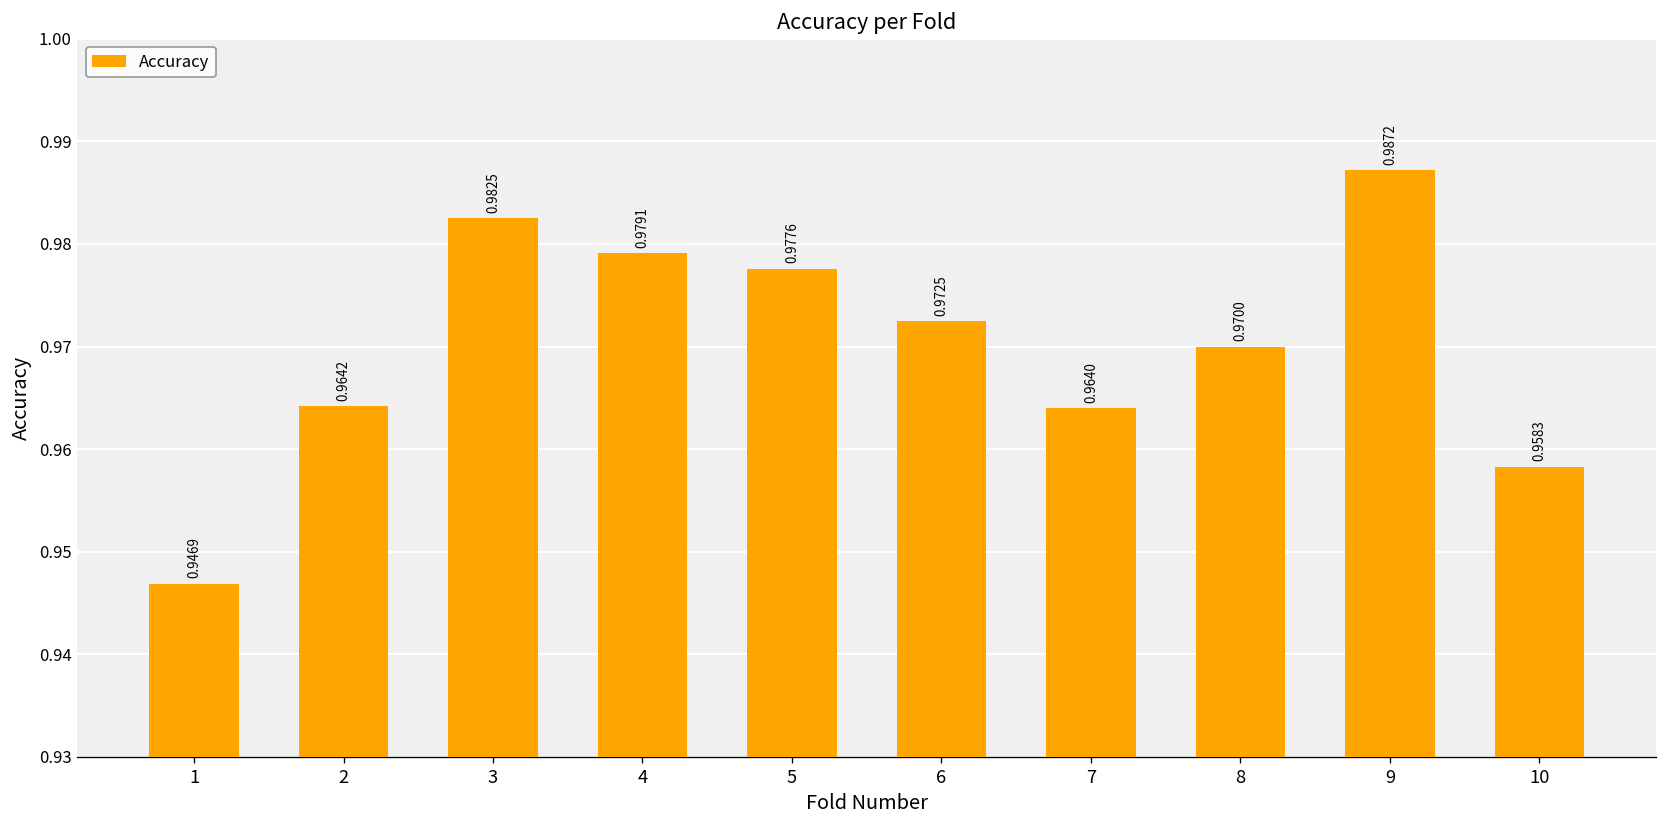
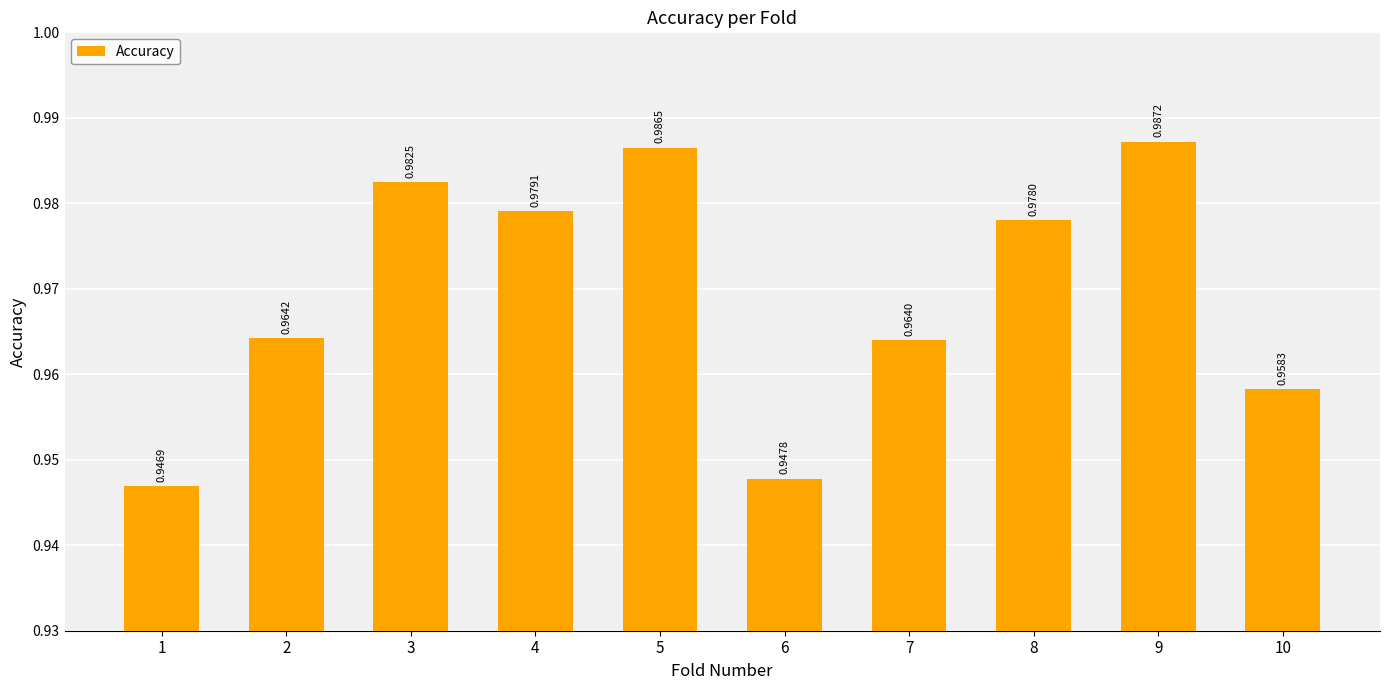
5: 0.9776 -> 0.9865
6: 0.9725 -> 0.9478
8: 0.9700 -> 0.9780
